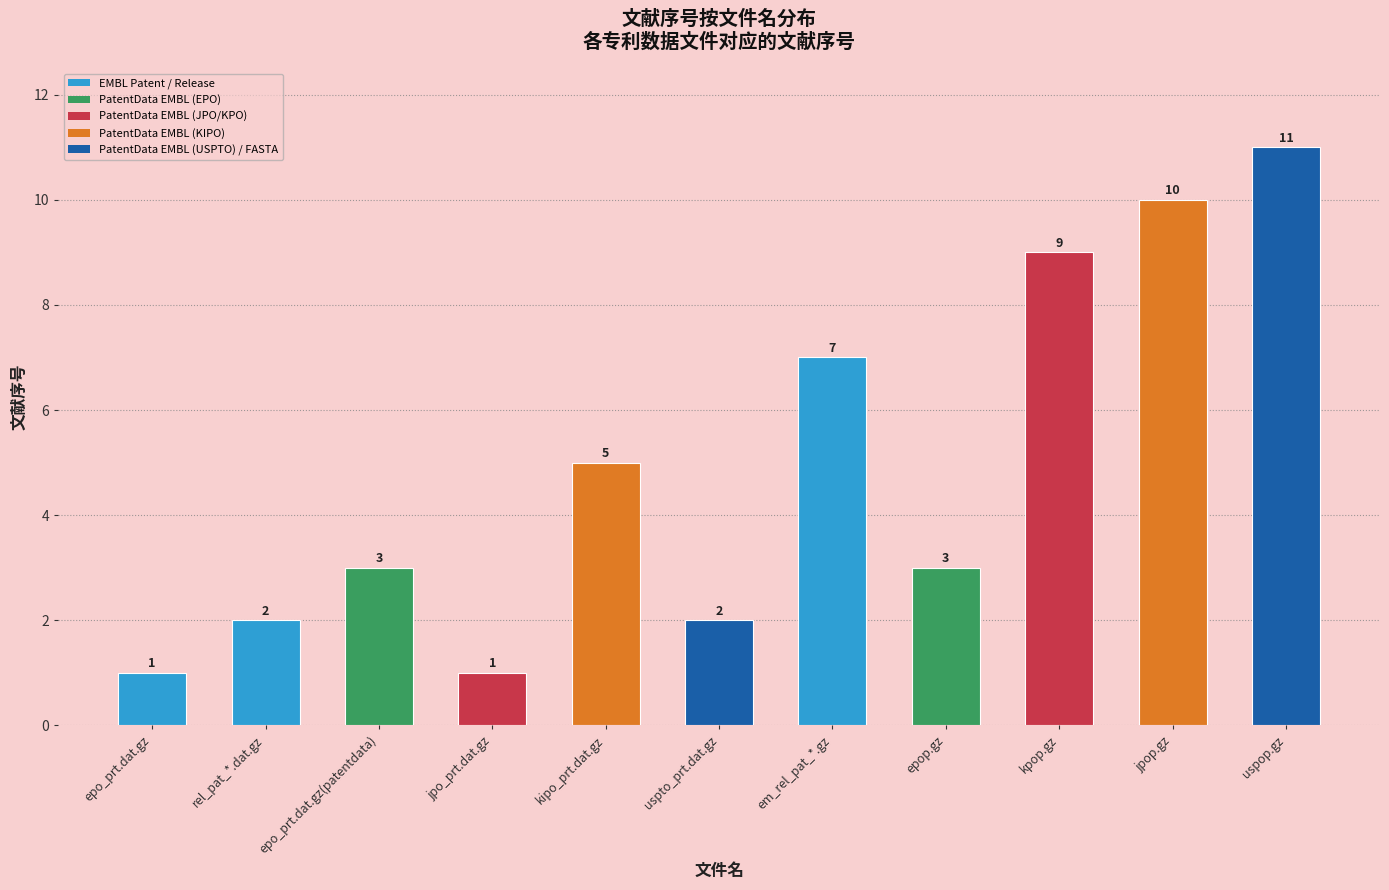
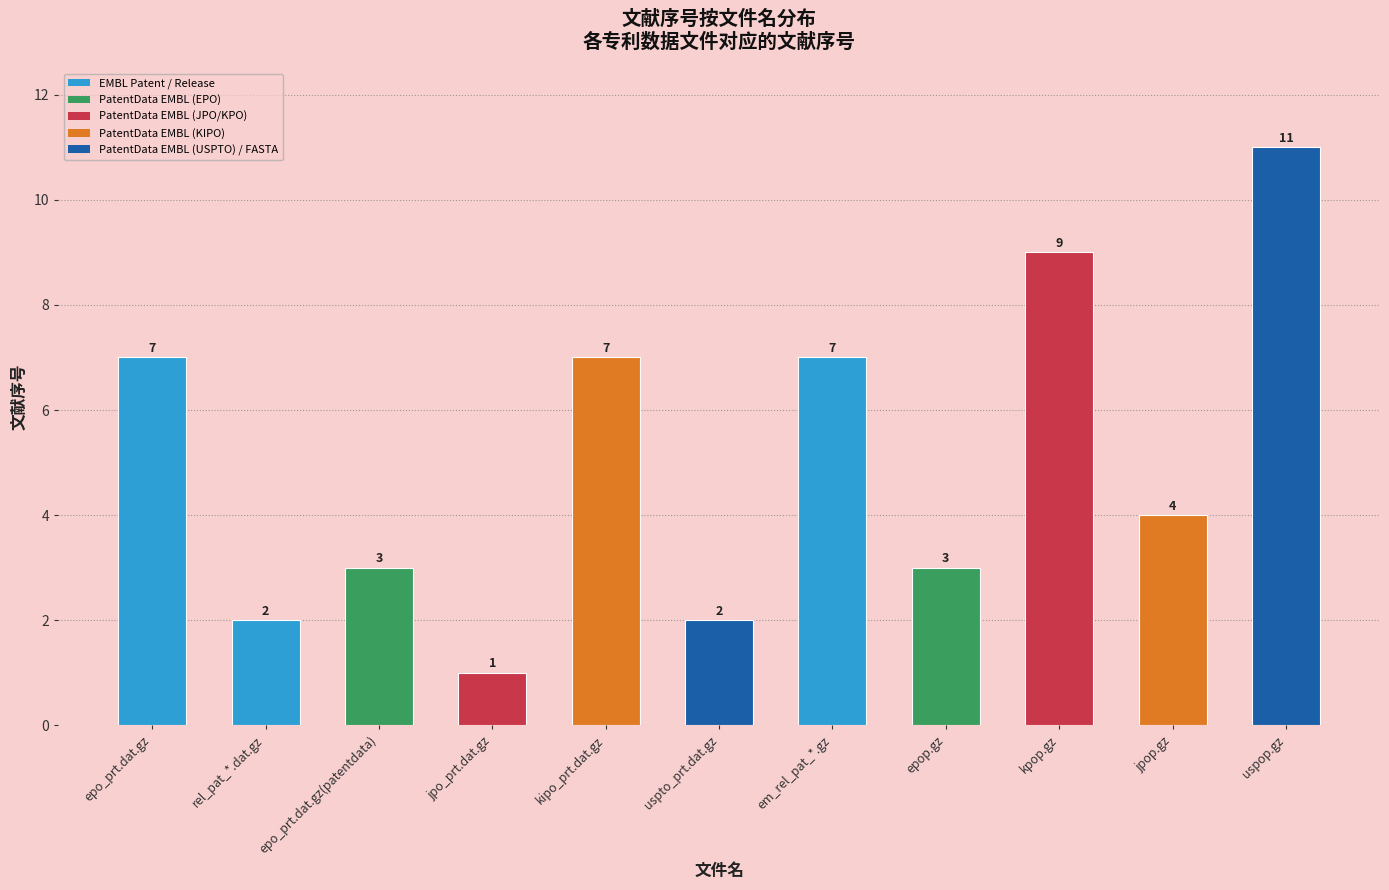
epo_prt.dat.gz: 1 -> 7
kipo_prt.dat.gz: 5 -> 7
jpop.gz: 10 -> 4
